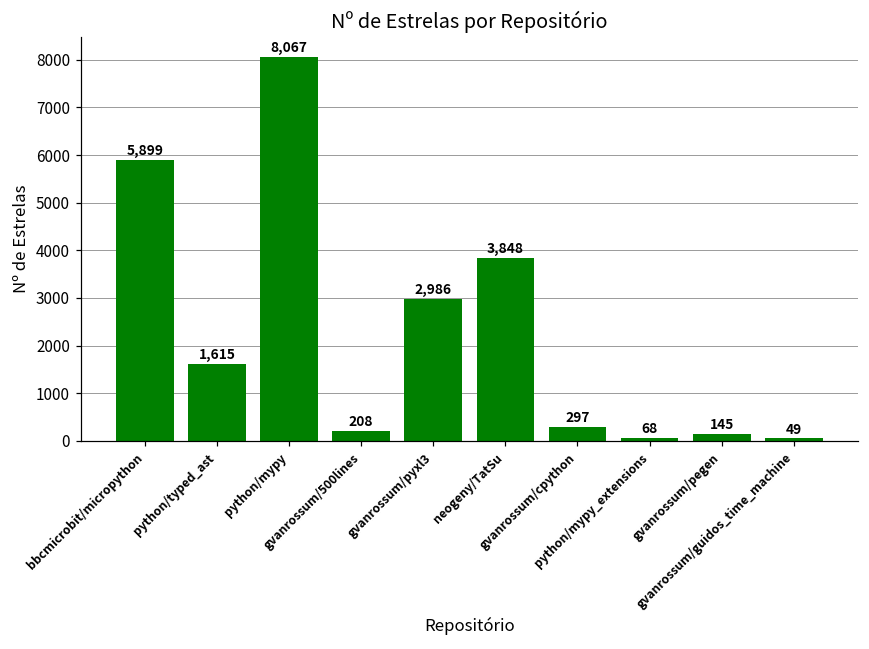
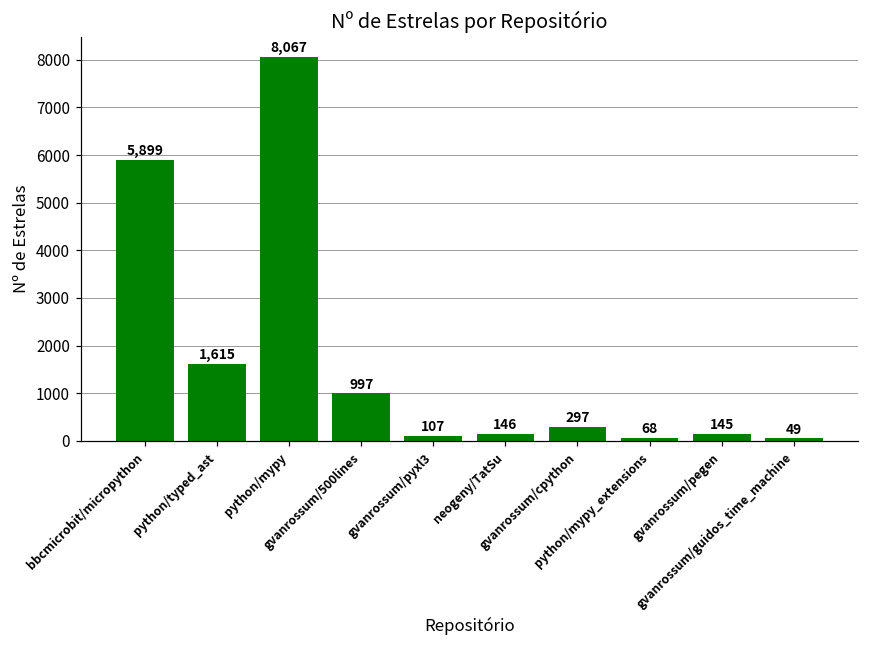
gvanrossum/500lines: 208 -> 997
gvanrossum/pyxl3: 2,986 -> 107
neogeny/TatSu: 3,848 -> 146
